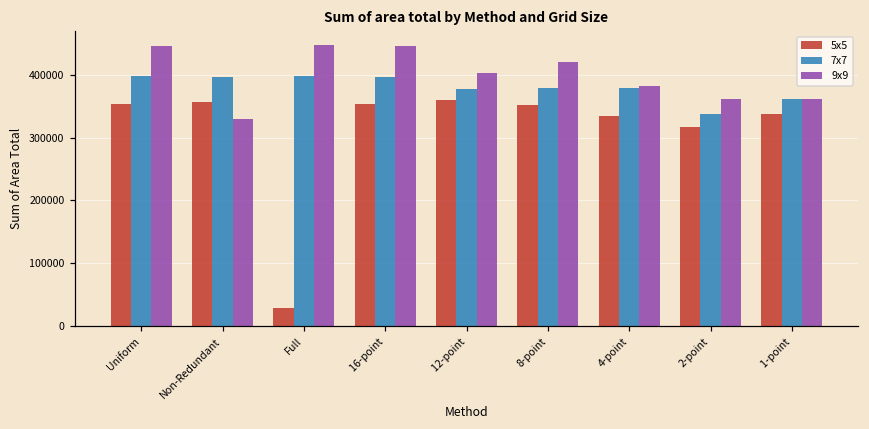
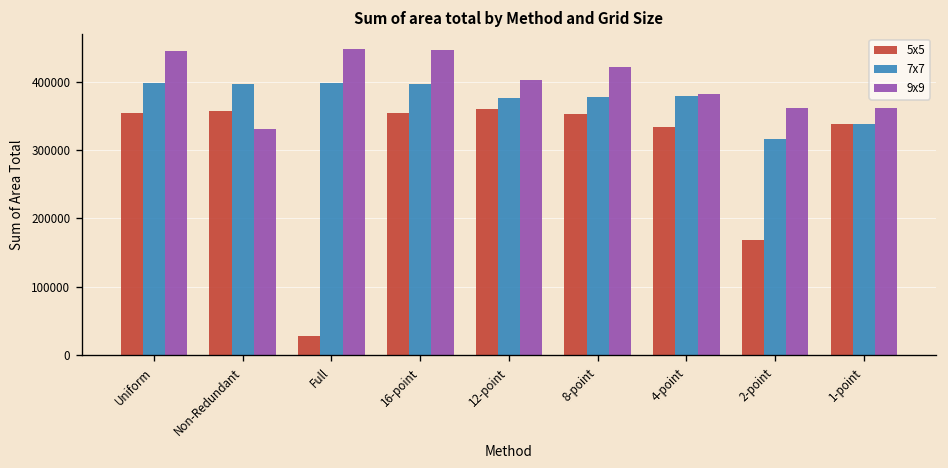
5x5, 2-point: 320000 -> 170000
7x7, 2-point: 340000 -> 320000
7x7, 1-point: 360000 -> 340000
